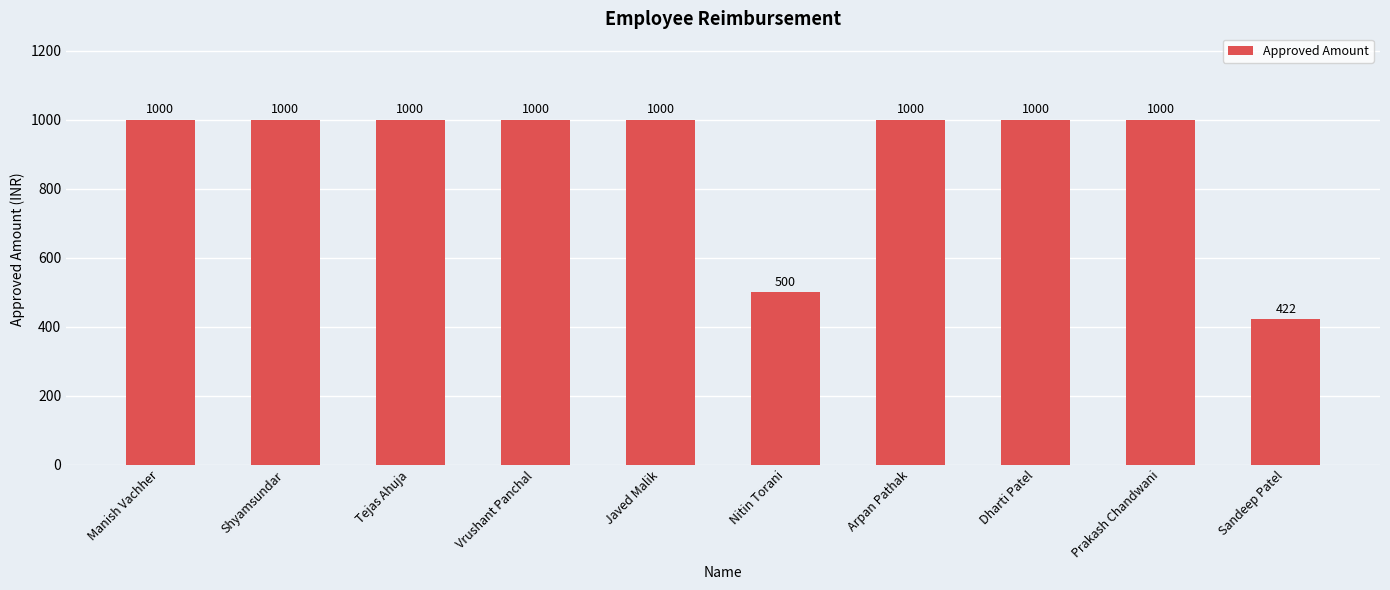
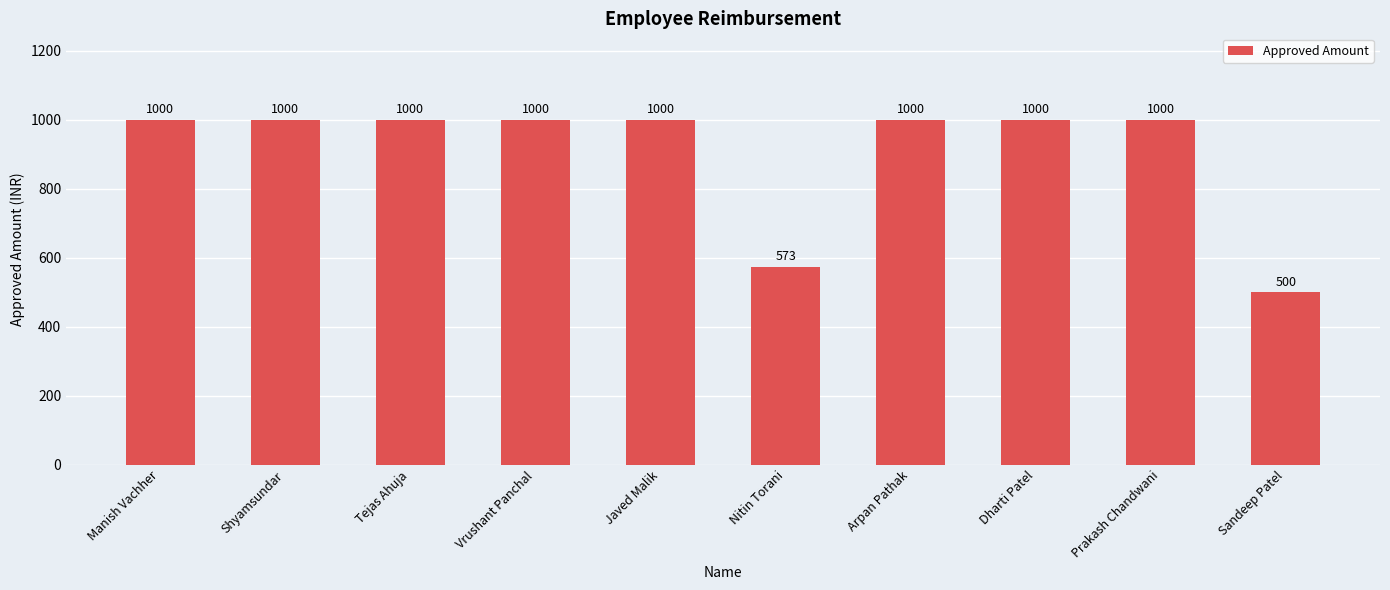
Nitin Torani: 500 -> 573
Sandeep Patel: 422 -> 500
